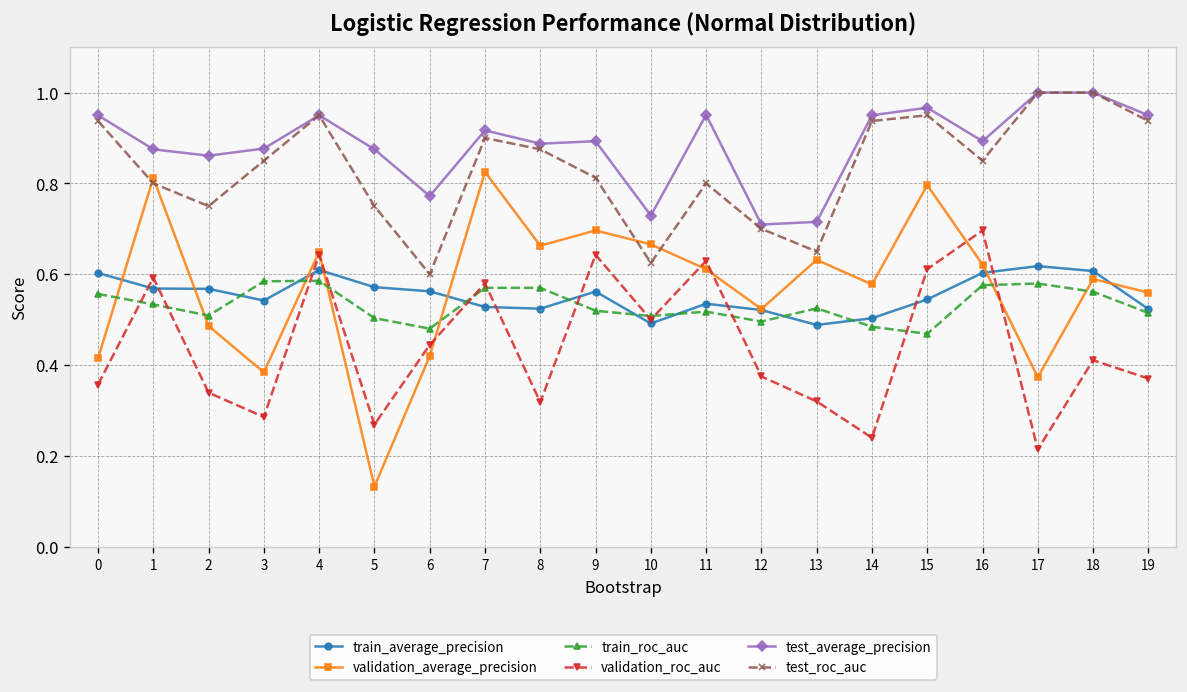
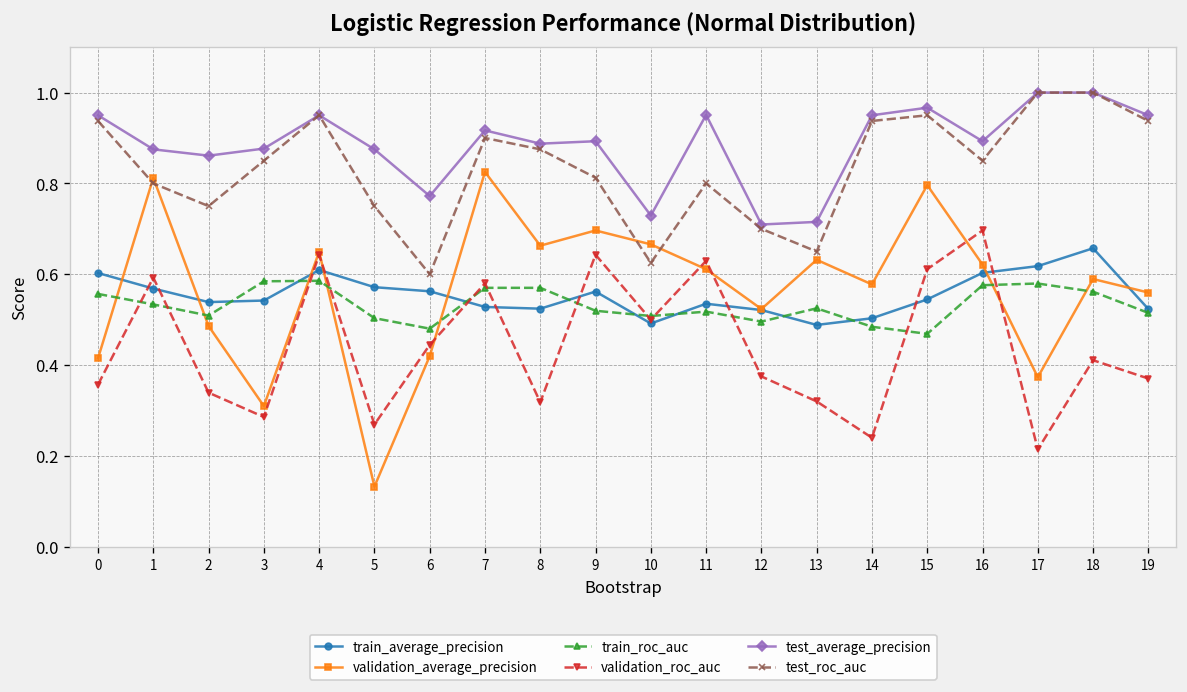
train_average_precision, 2: 0.57 -> 0.54
validation_average_precision, 3: 0.38 -> 0.31
train_average_precision, 18: 0.61 -> 0.66
